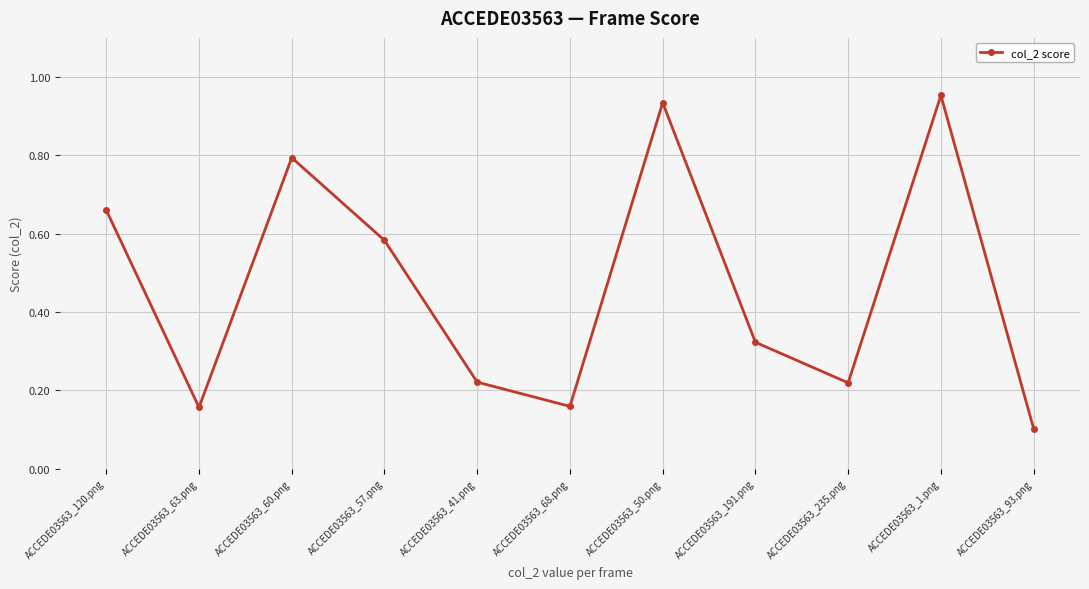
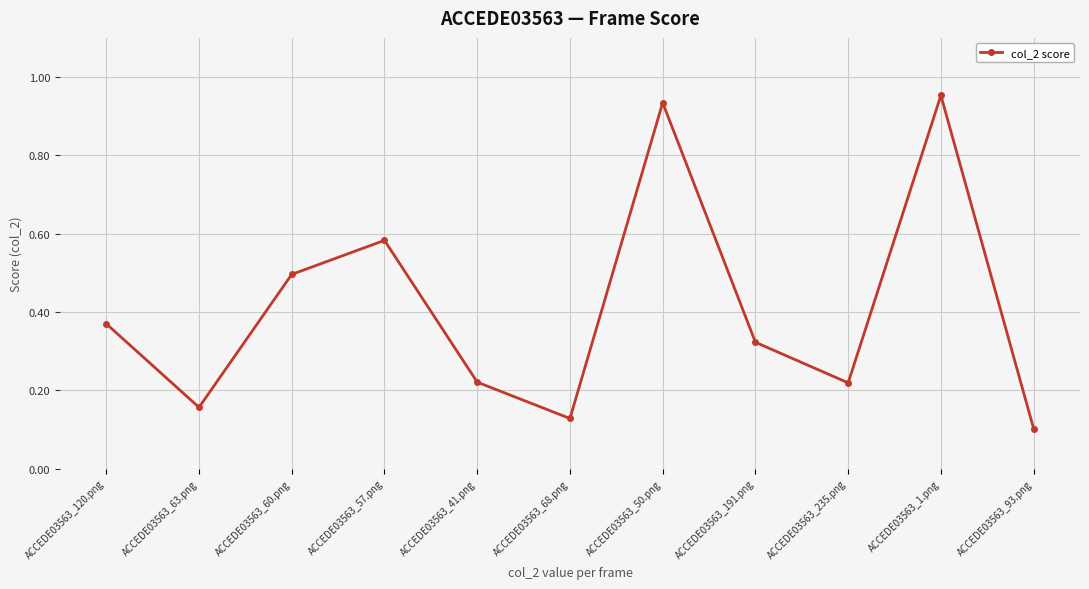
ACCEDE03563_120.png: 0.66 -> 0.37
ACCEDE03563_60.png: 0.79 -> 0.50
ACCEDE03563_68.png: 0.16 -> 0.13
